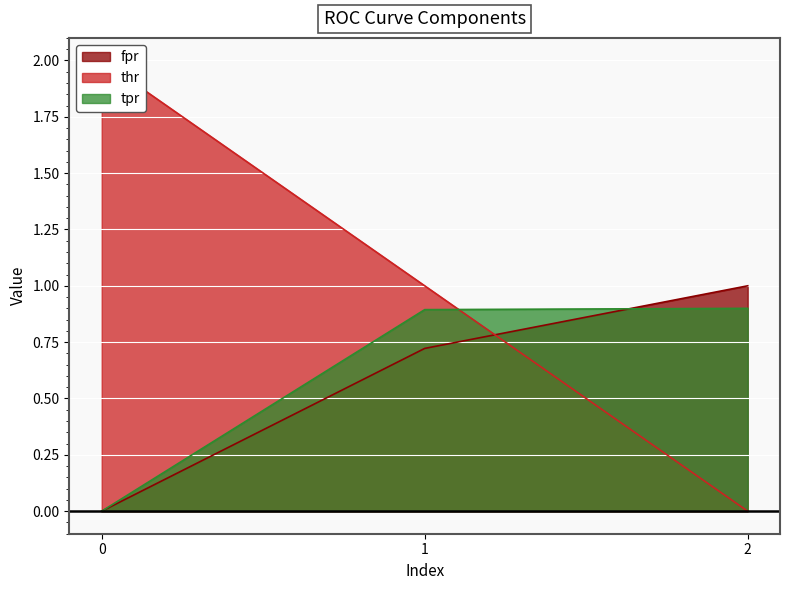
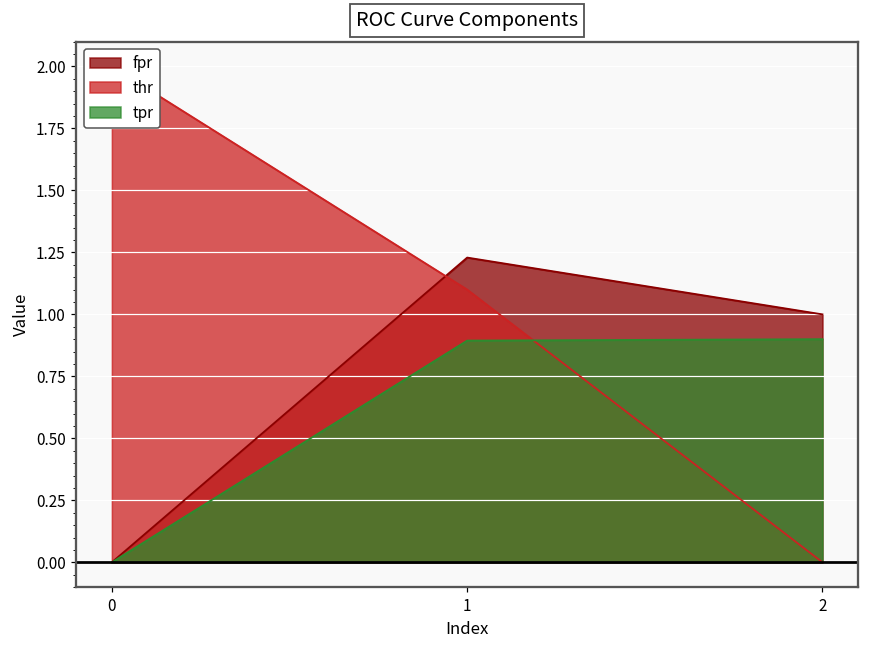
fpr, 1: 0.72 -> 1.23
thr, 1: 1.0 -> 1.1
